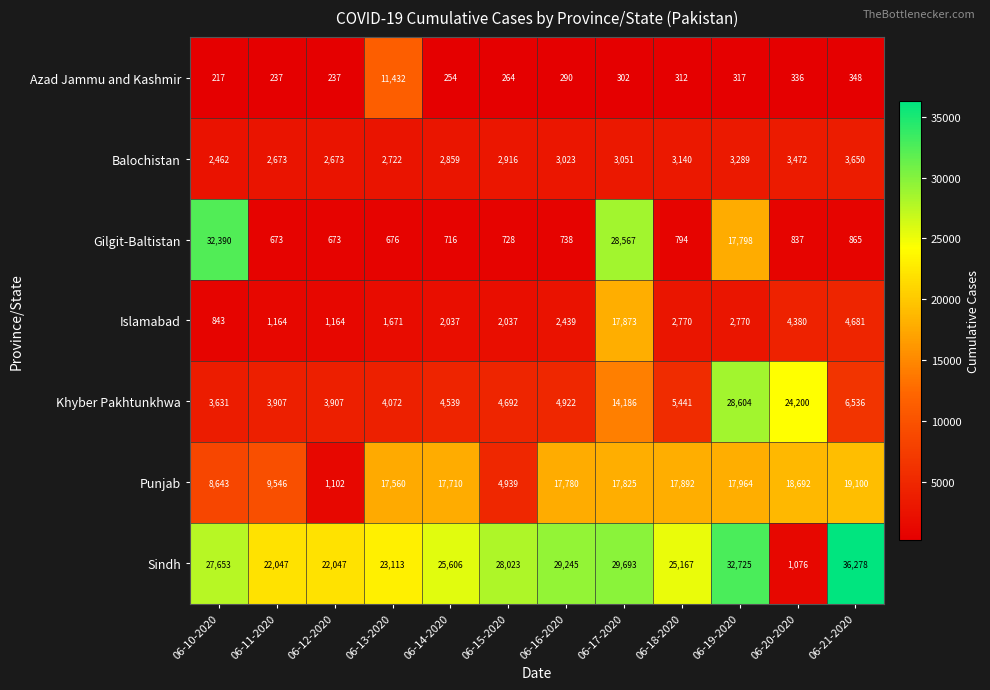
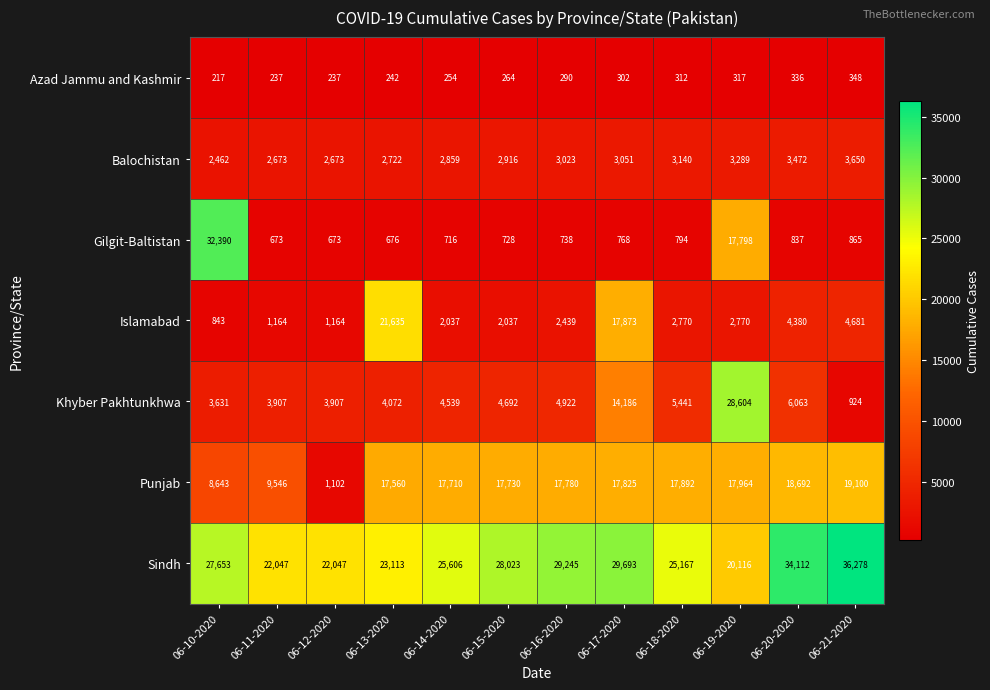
Azad Jammu and Kashmir, 06-13-2020: 11,432 -> 242
Gilgit-Baltistan, 06-17-2020: 28,567 -> 768
Islamabad, 06-13-2020: 1,671 -> 21,635
Khyber Pakhtunkhwa, 06-20-2020: 24,200 -> 6,063
Khyber Pakhtunkhwa, 06-21-2020: 6,536 -> 924
Punjab, 06-15-2020: 4,939 -> 17,730
Sindh, 06-19-2020: 32,725 -> 20,116
Sindh, 06-20-2020: 1,076 -> 34,112
